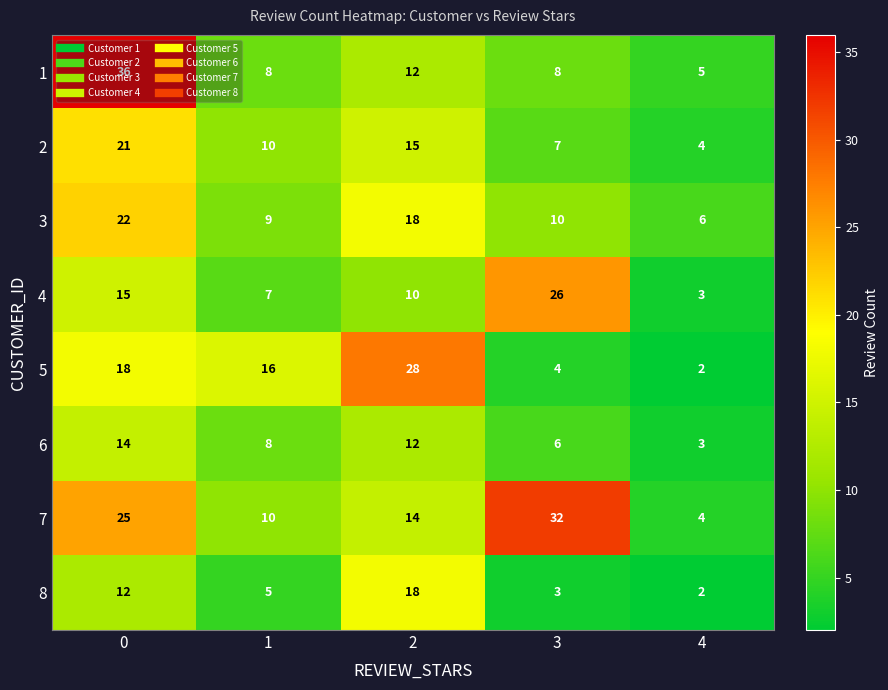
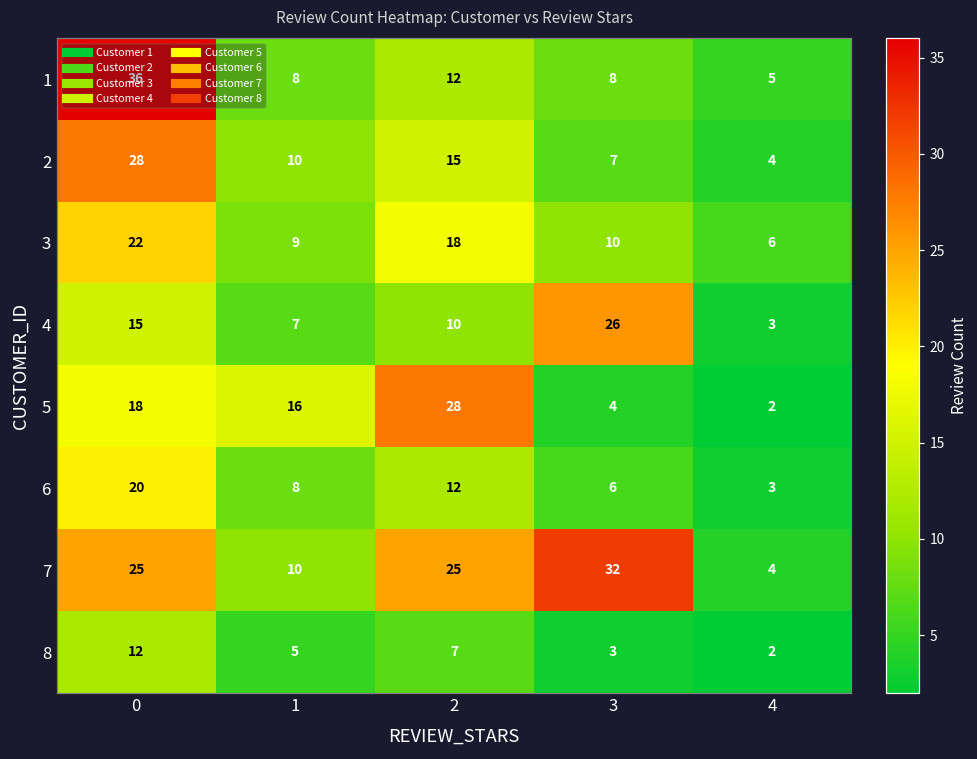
2, 0: 21 -> 28
6, 0: 14 -> 20
7, 2: 14 -> 25
8, 2: 18 -> 7
